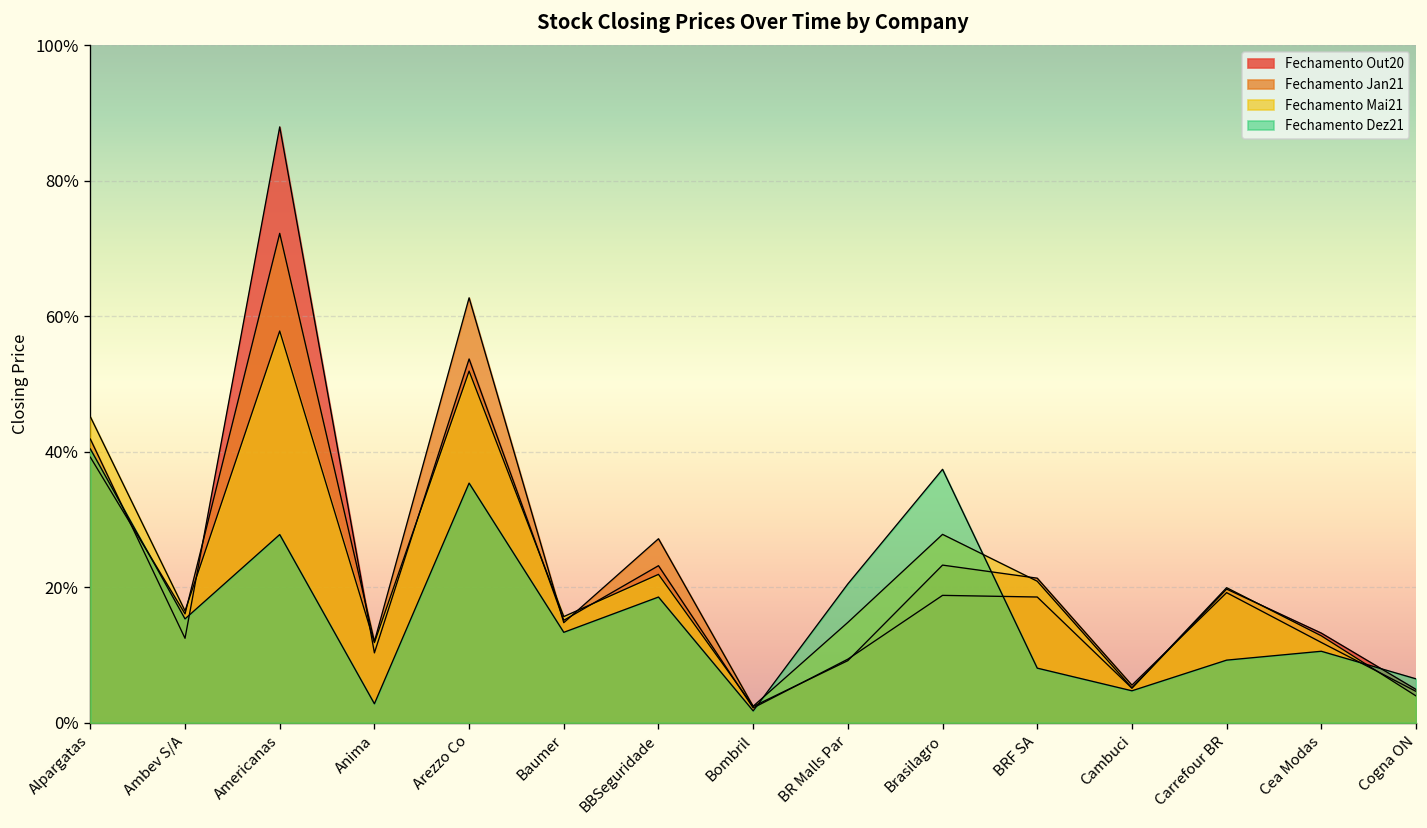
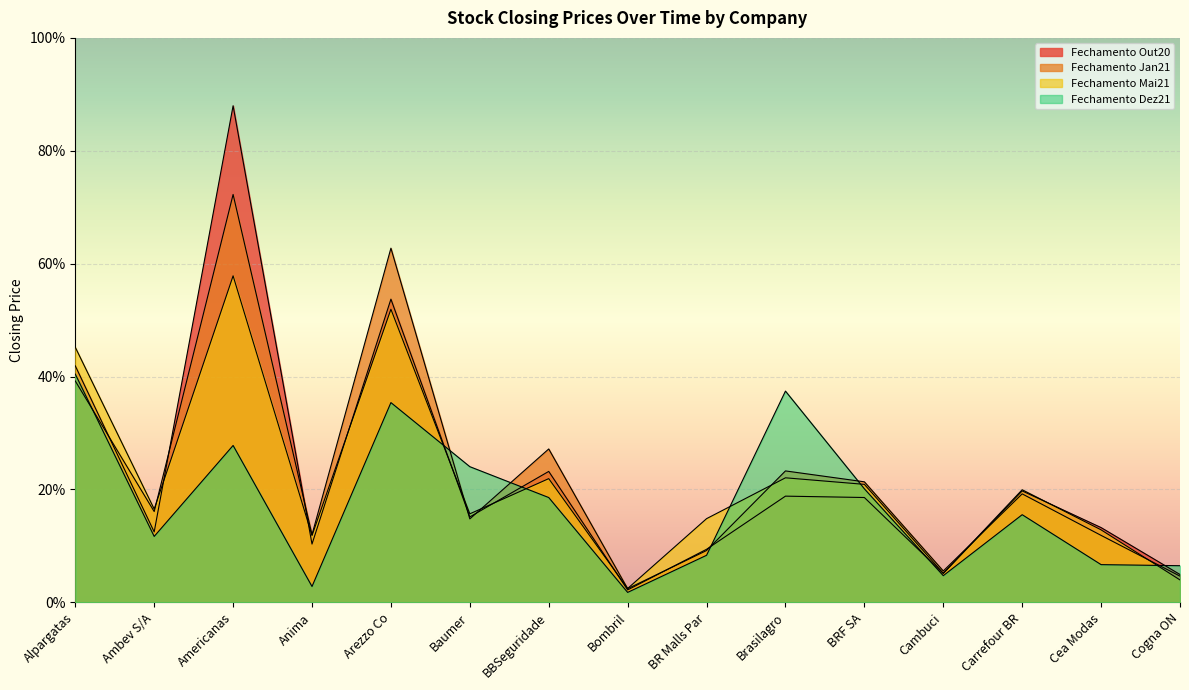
Fechamento Dez21, Ambev S/A: 15% -> 12%
Fechamento Dez21, Baumer: 13% -> 24%
Fechamento Dez21, BR Malls Par: 21% -> 8%
Fechamento Mai21, Brasilagro: 28% -> 22%
Fechamento Dez21, BRF SA: 8% -> 20%
Fechamento Dez21, Carrefour BR: 9% -> 16%
Fechamento Dez21, Cea Modas: 11% -> 7%
